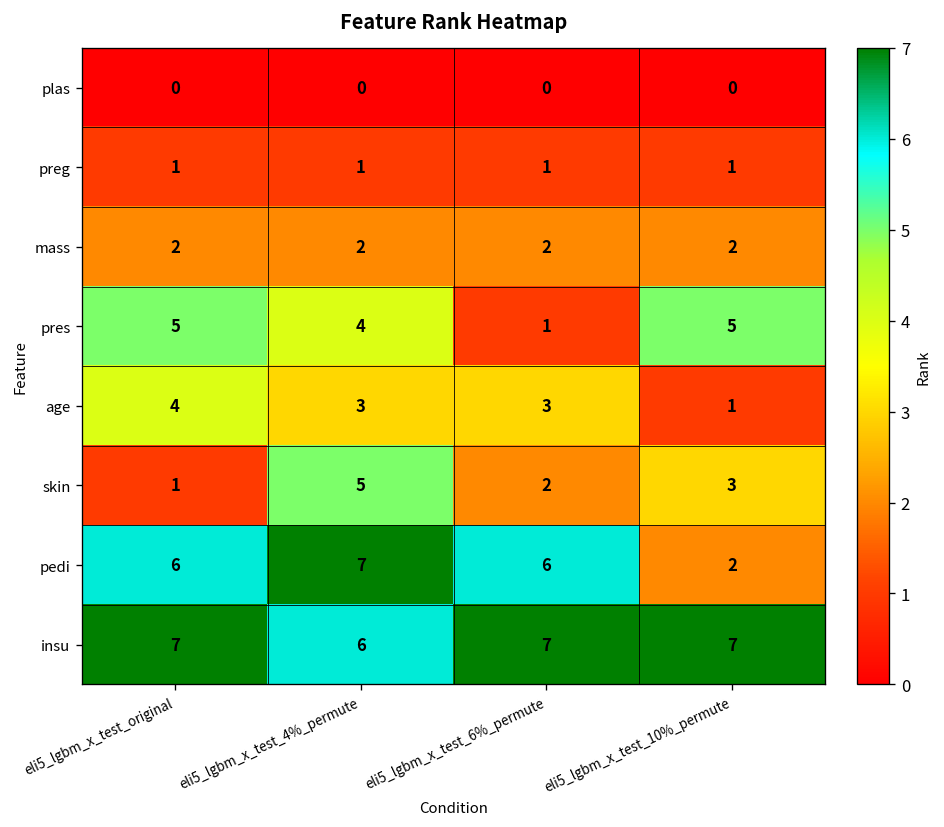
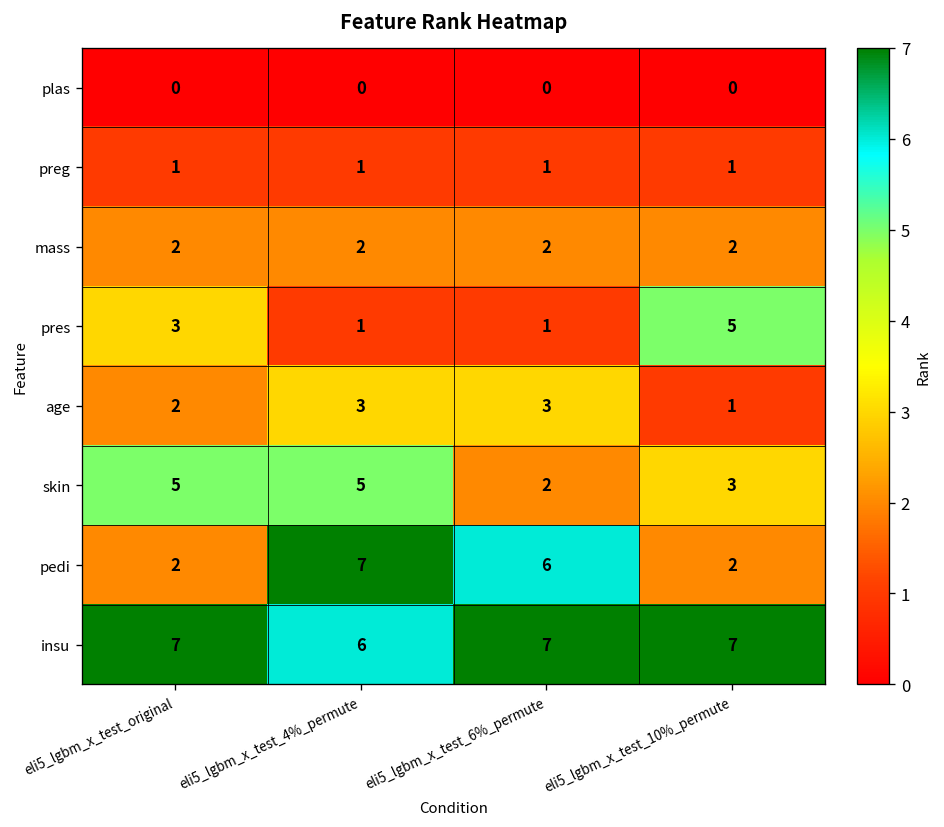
pres, eli5_lgbm_x_test_original: 5 -> 3
pres, eli5_lgbm_x_test_4%_permute: 4 -> 1
age, eli5_lgbm_x_test_original: 4 -> 2
skin, eli5_lgbm_x_test_original: 1 -> 5
pedi, eli5_lgbm_x_test_original: 6 -> 2
